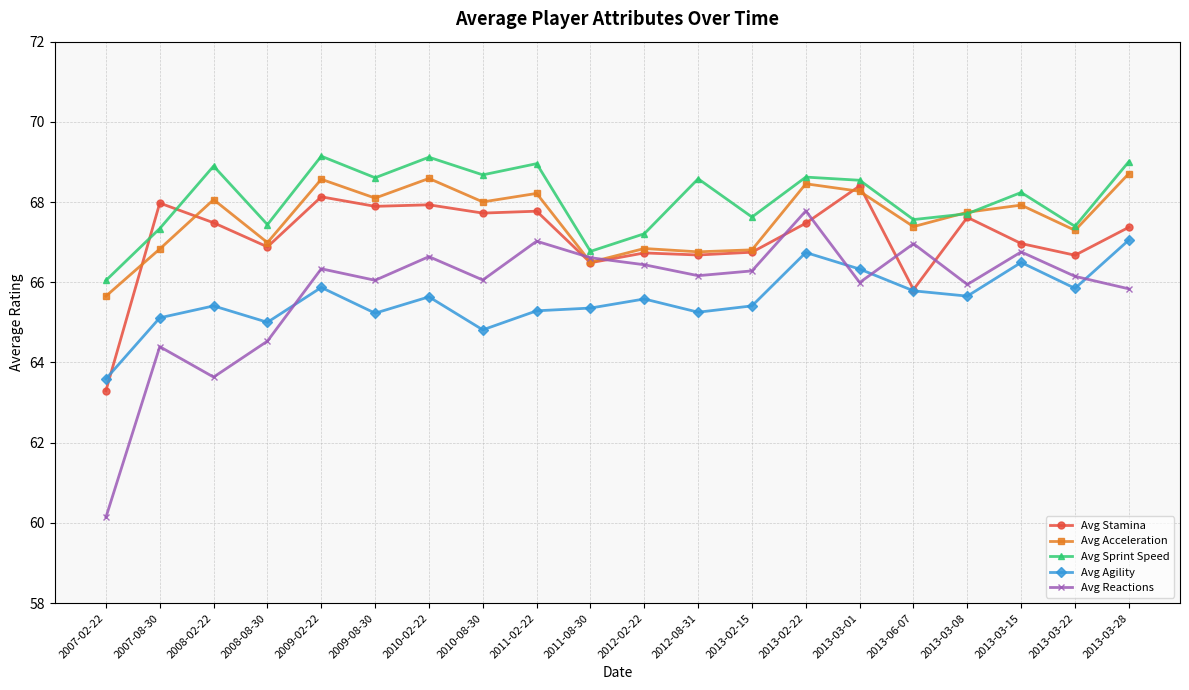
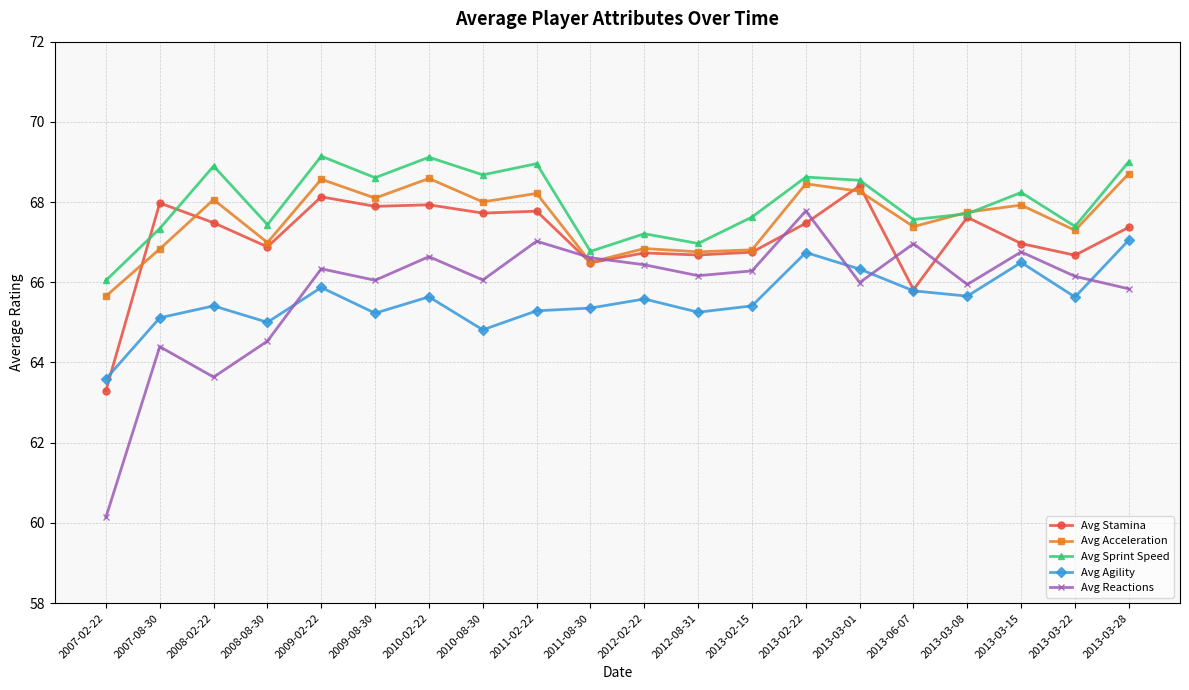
Avg Sprint Speed, 2012-08-31: 68.6 -> 67.0
Avg Agility, 2013-03-22: 65.8 -> 65.6
